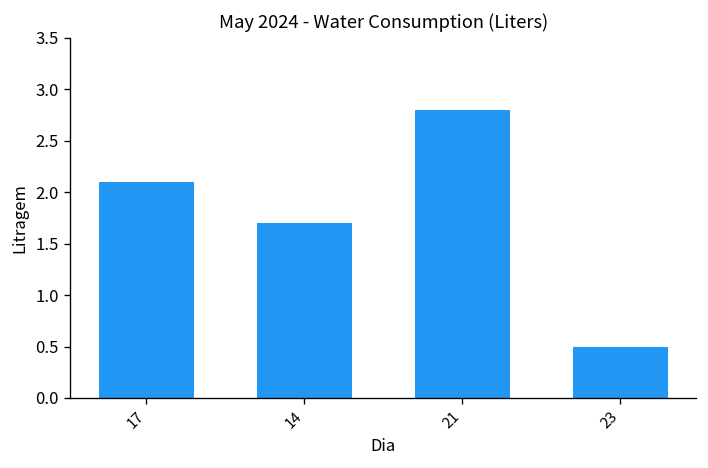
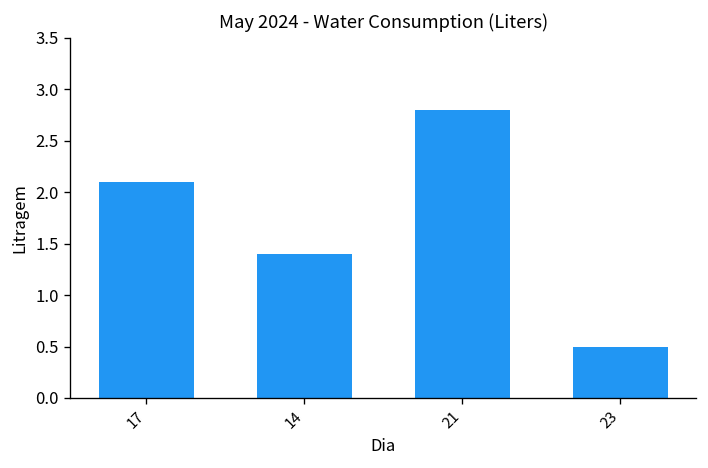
14: 1.7 -> 1.4
